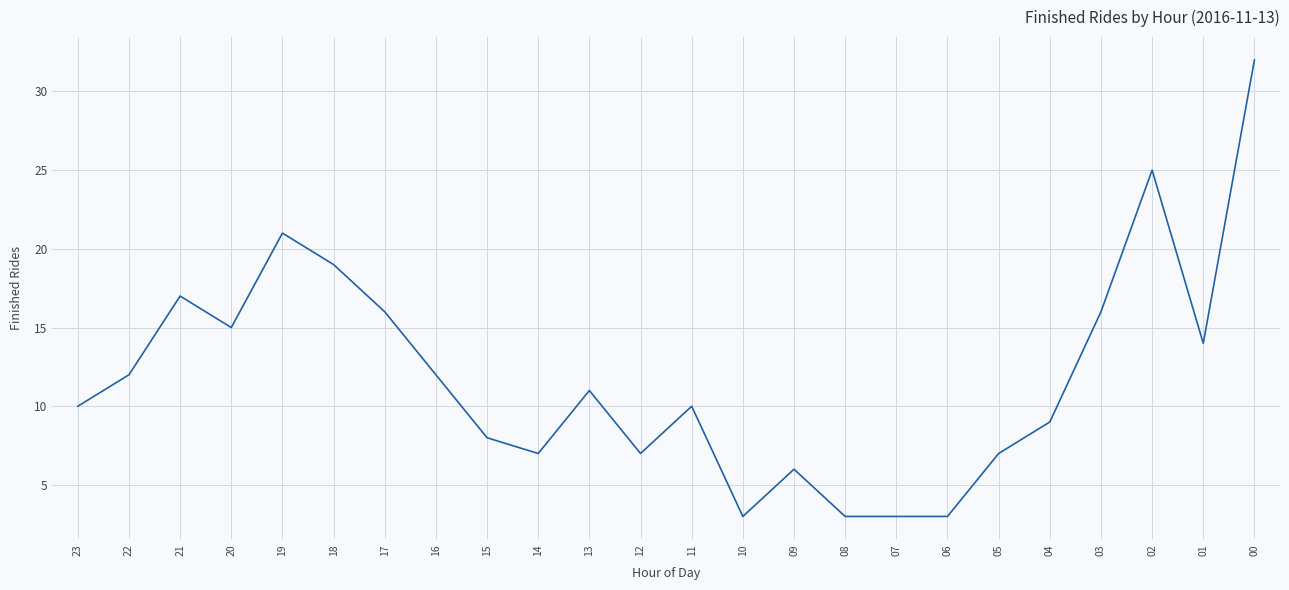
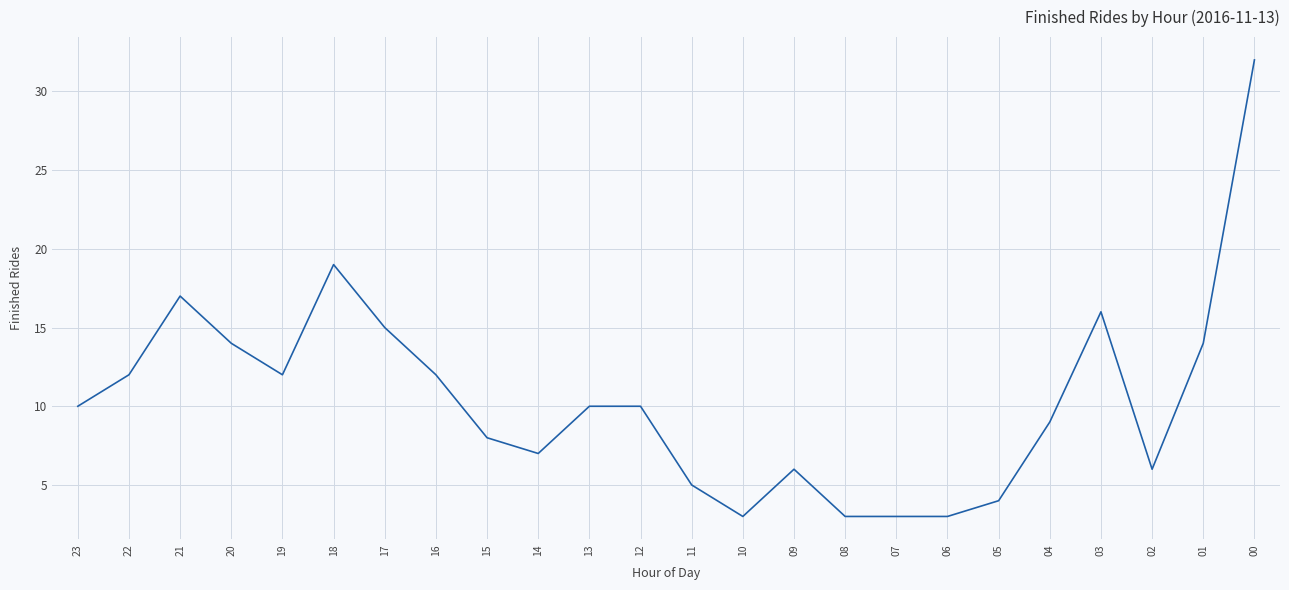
20: 15 -> 14
19: 21 -> 12
17: 16 -> 15
13: 11 -> 10
12: 7 -> 10
11: 10 -> 5
05: 7 -> 4
02: 25 -> 6
